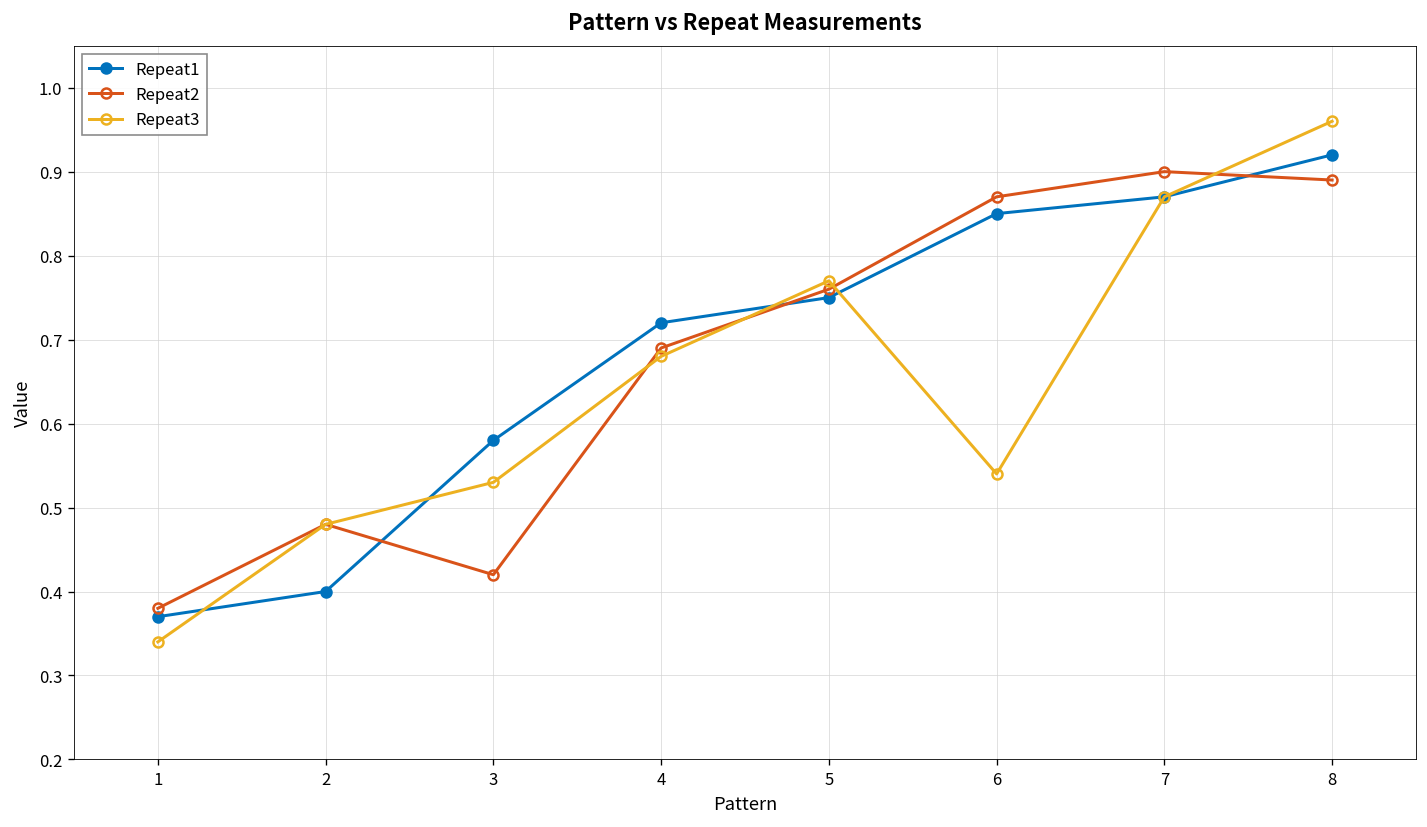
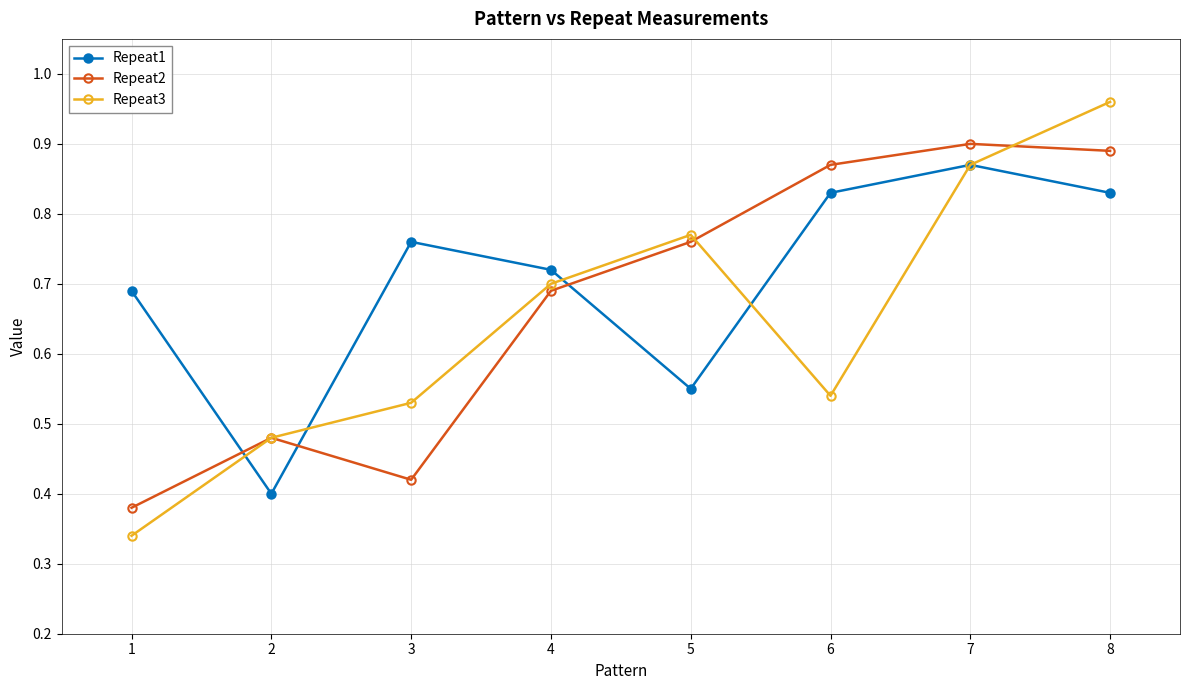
Repeat1, 1: 0.37 -> 0.69
Repeat1, 3: 0.58 -> 0.76
Repeat3, 4: 0.68 -> 0.70
Repeat1, 5: 0.75 -> 0.55
Repeat1, 6: 0.85 -> 0.83
Repeat1, 8: 0.92 -> 0.83
